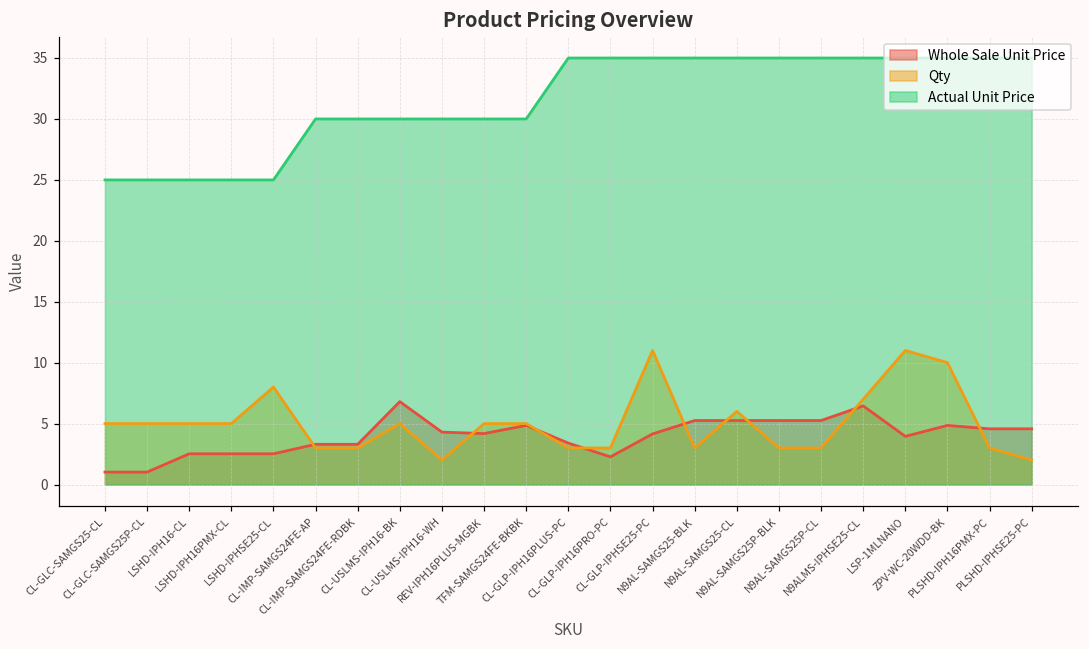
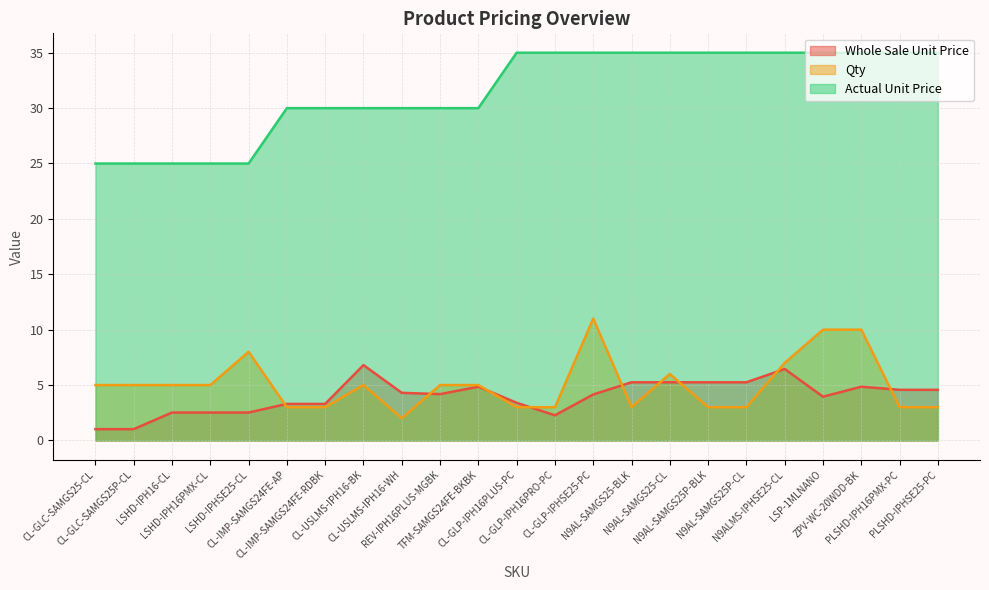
Qty, LSP-1MLNANO: 11 -> 10
Qty, PLSHD-IPHSE25-PC: 2 -> 3
